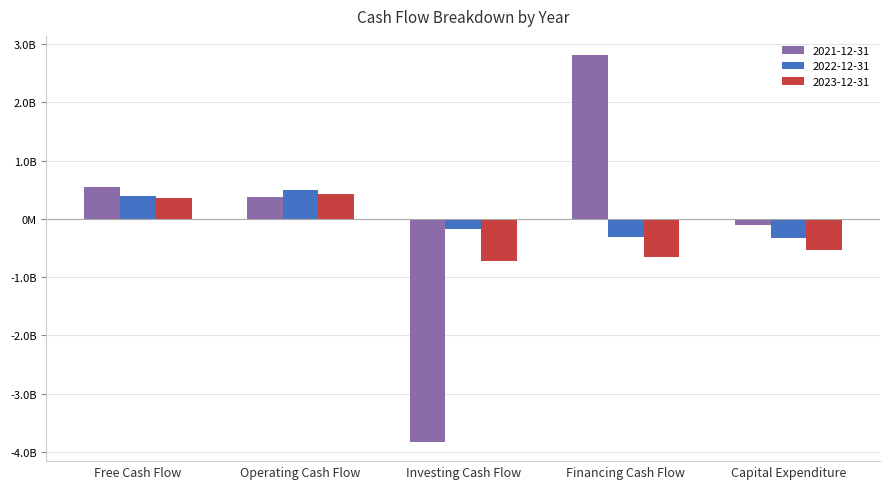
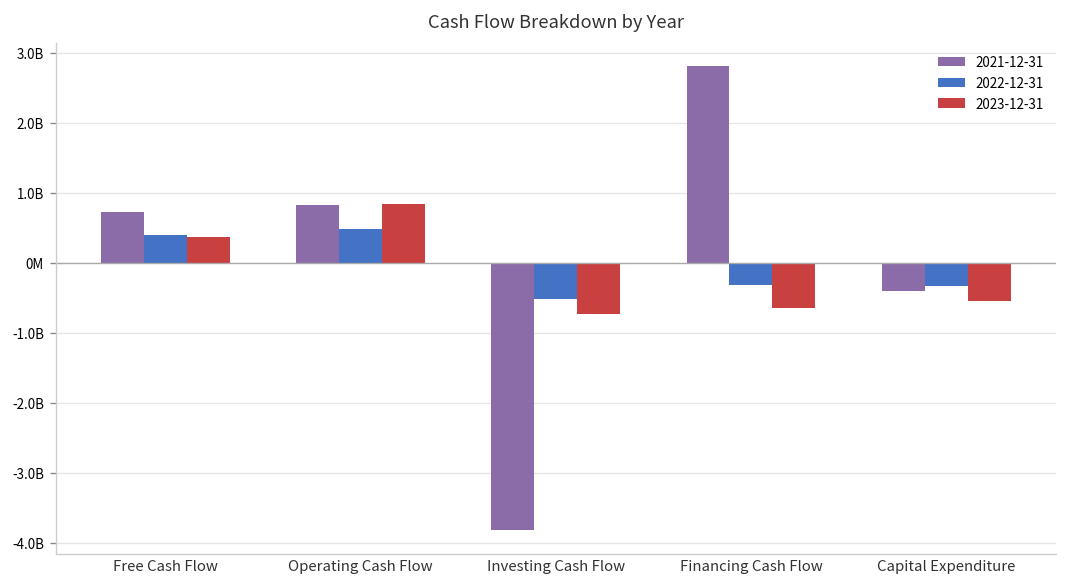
2021-12-31, Free Cash Flow: 600000000 -> 700000000
2021-12-31, Operating Cash Flow: 400000000 -> 800000000
2023-12-31, Operating Cash Flow: 400000000 -> 800000000
2022-12-31, Investing Cash Flow: -200000000 -> -500000000
2021-12-31, Capital Expenditure: -100000000 -> -400000000
